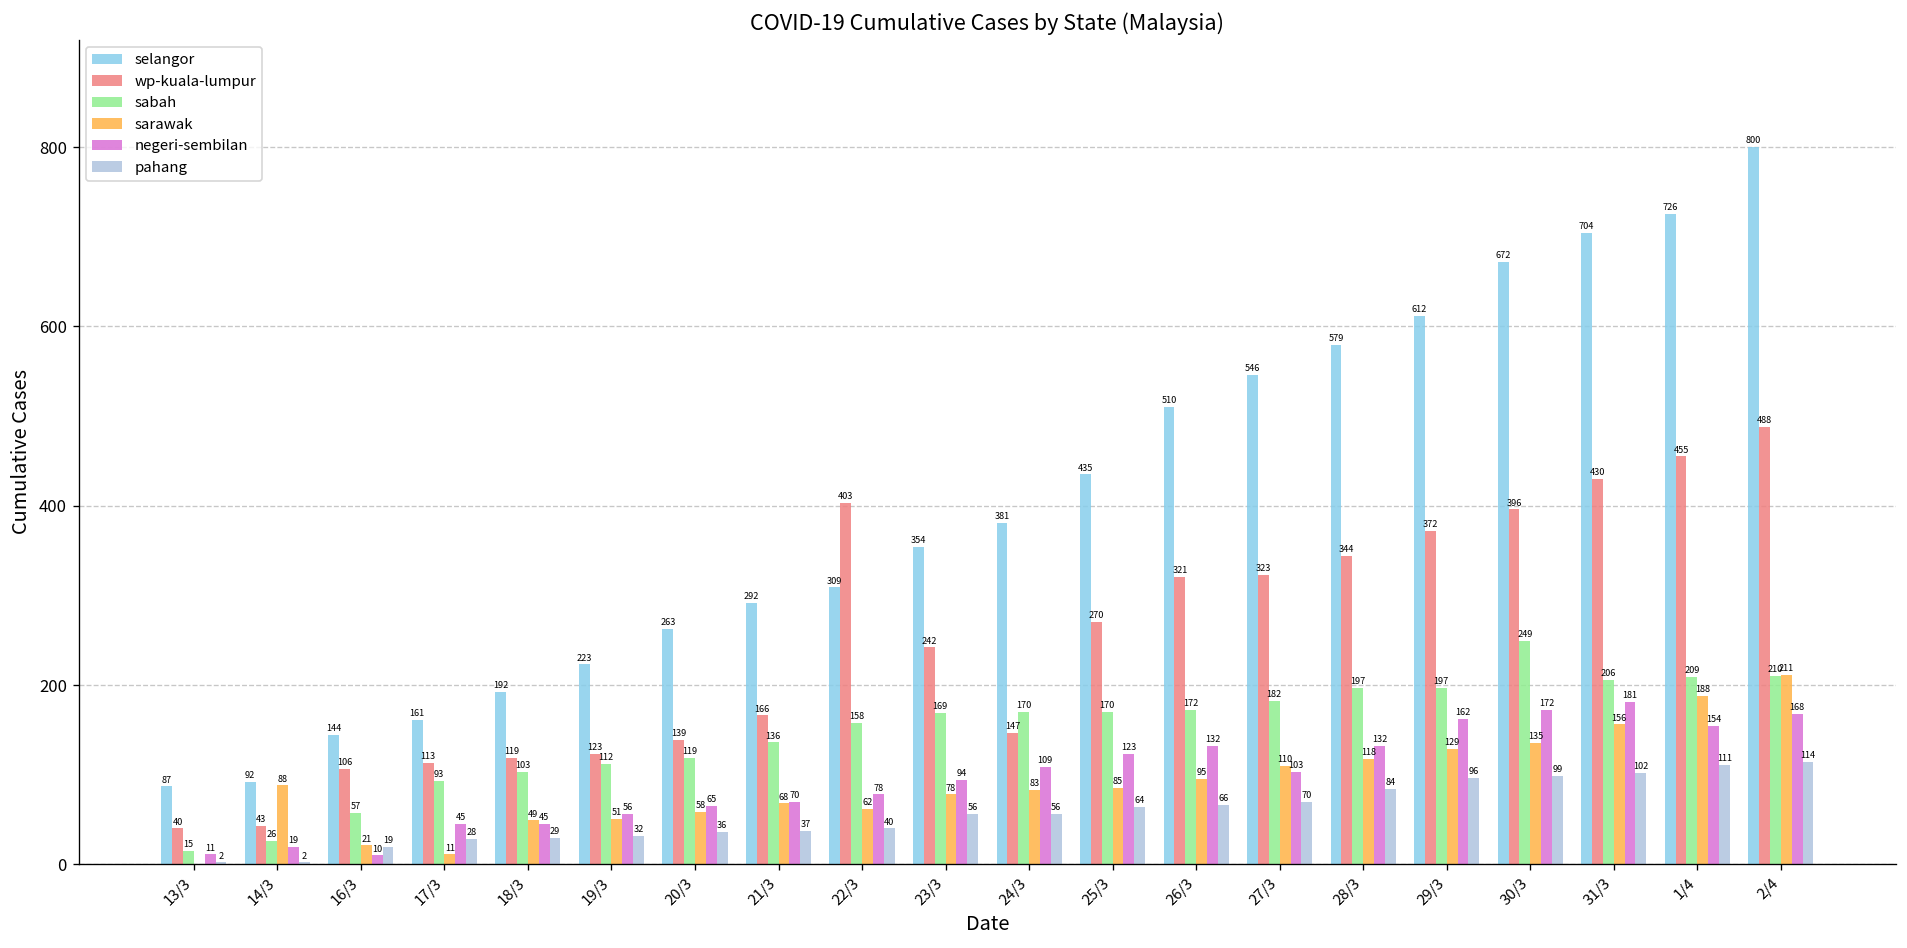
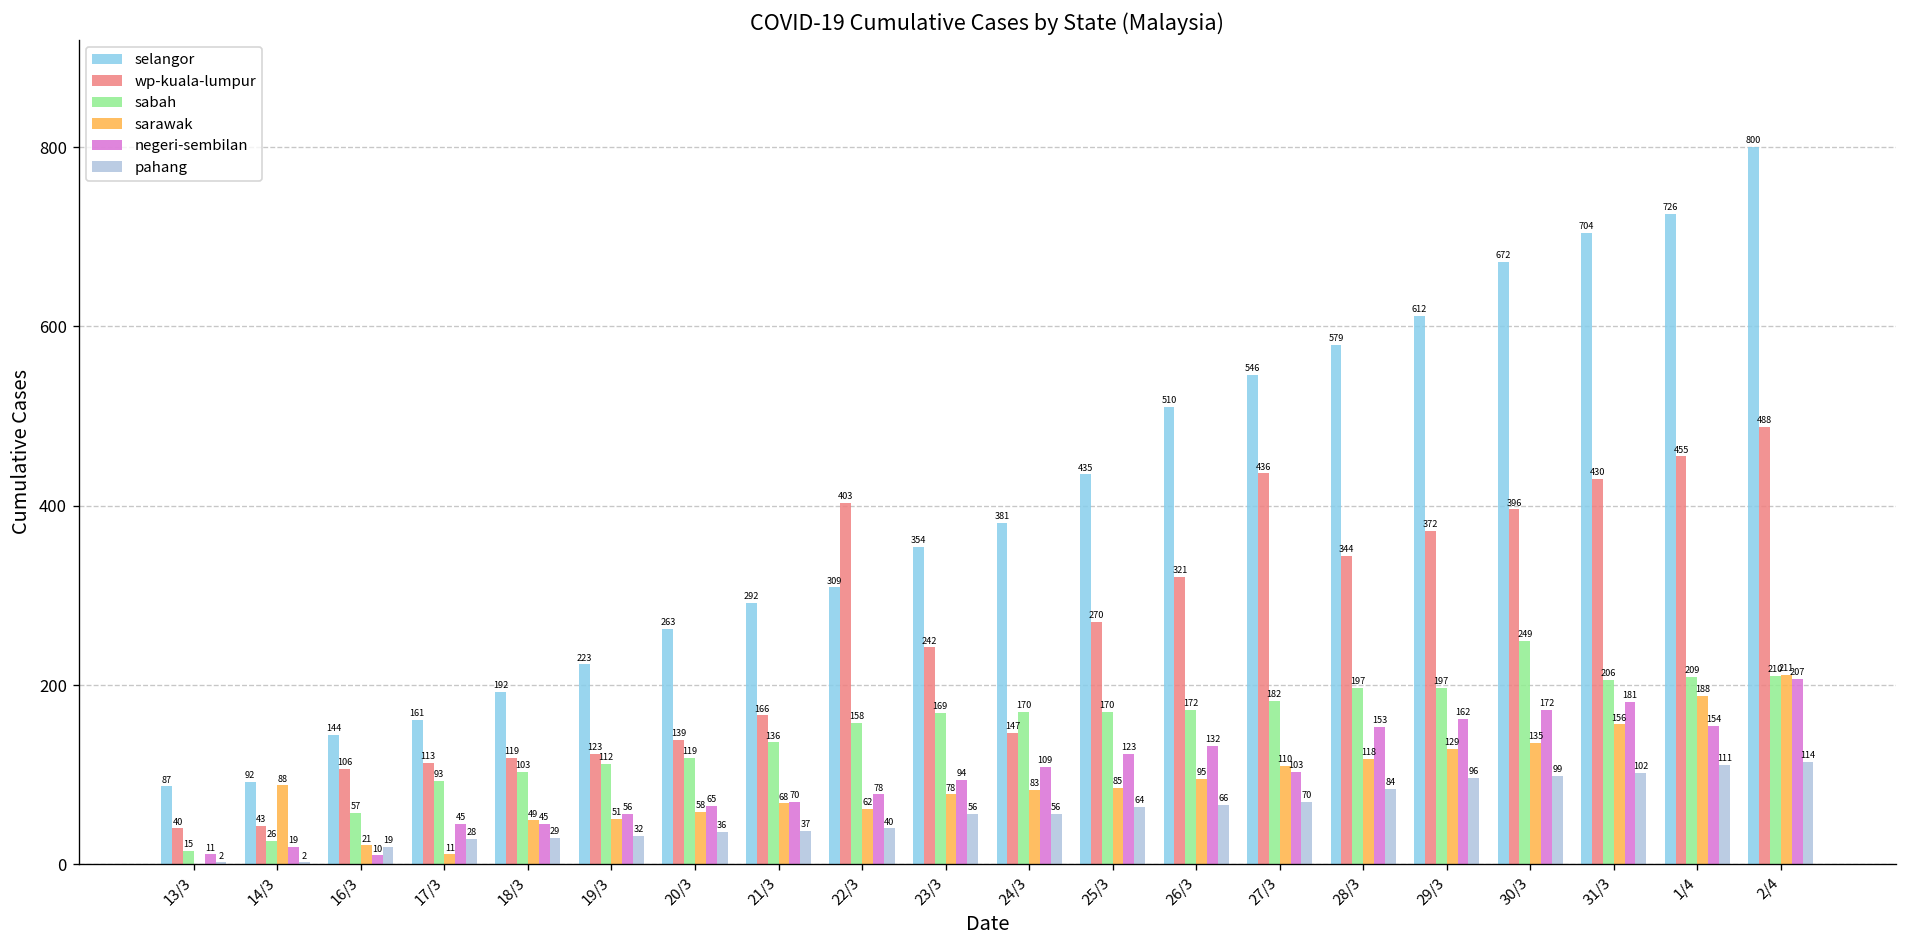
wp-kuala-lumpur, 27/3: 323 -> 436
negeri-sembilan, 28/3: 132 -> 153
negeri-sembilan, 2/4: 168 -> 207
